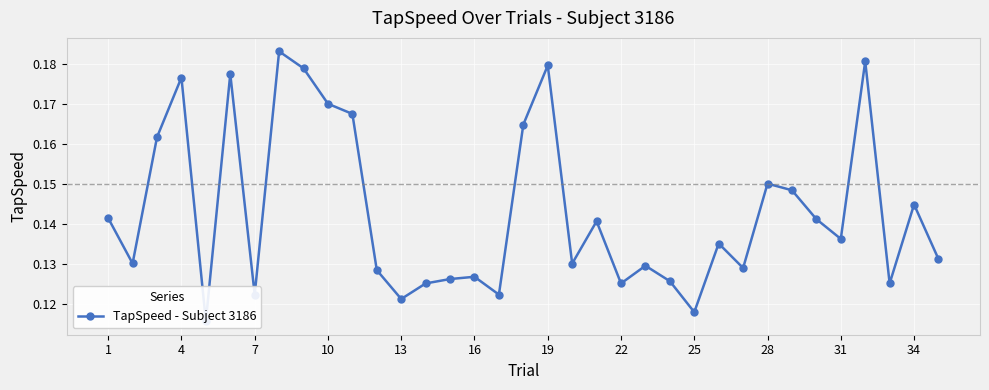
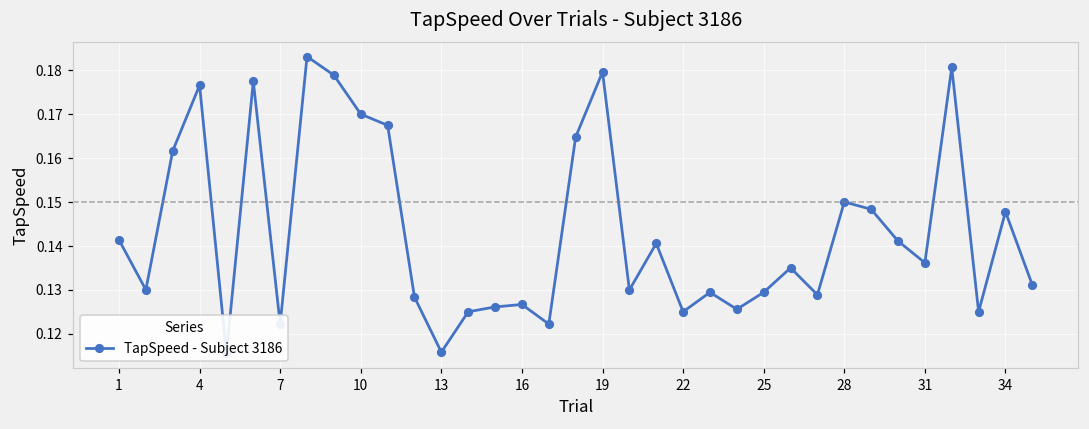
13: 0.121 -> 0.116
25: 0.118 -> 0.129
34: 0.145 -> 0.148
